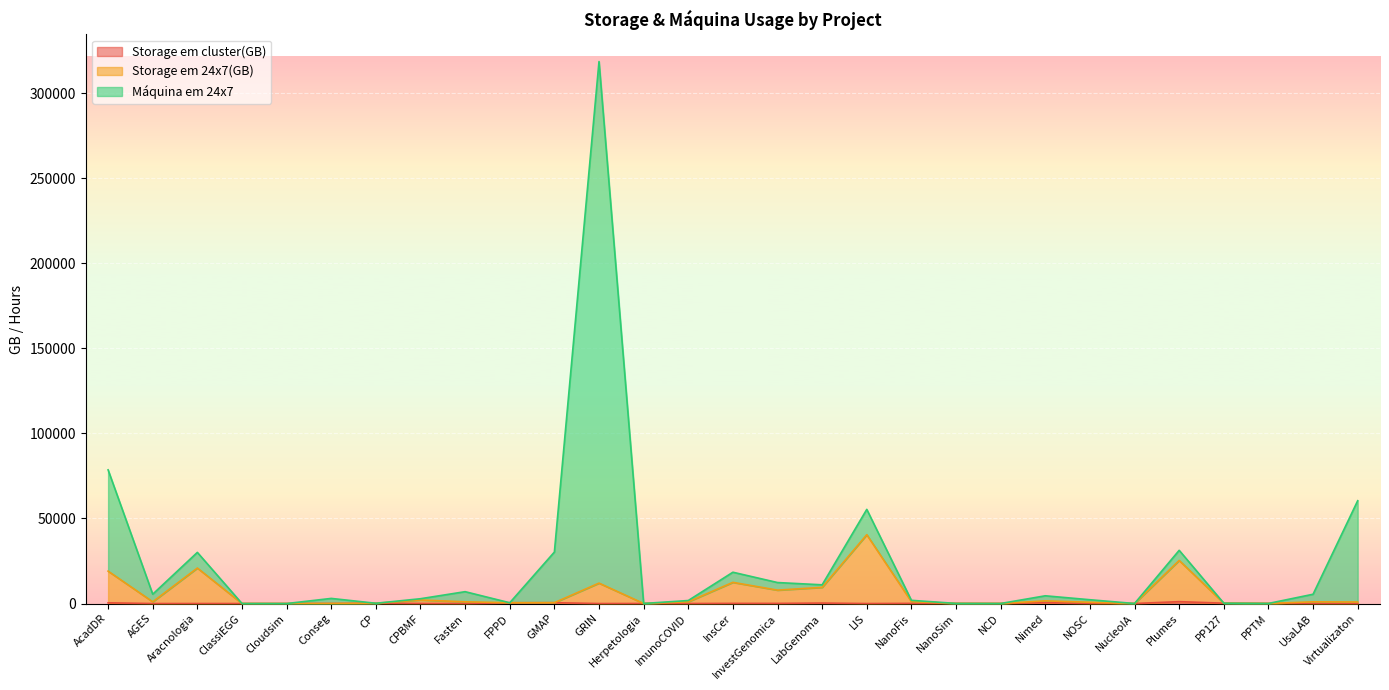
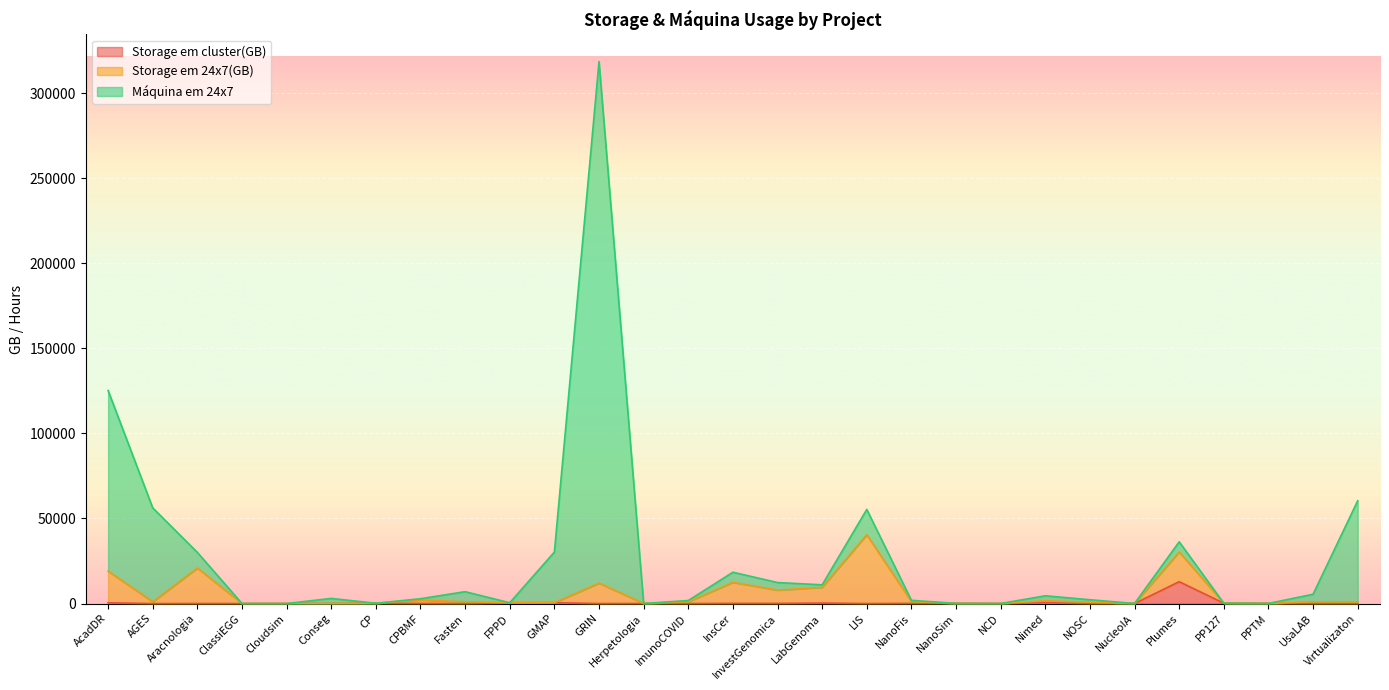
Máquina em 24x7, AcadDR: 60000 -> 106000
Máquina em 24x7, AGES: 4000 -> 55000
Storage em cluster(GB), Plumes: 1000 -> 13000
Storage em 24x7(GB), Plumes: 24000 -> 17000
